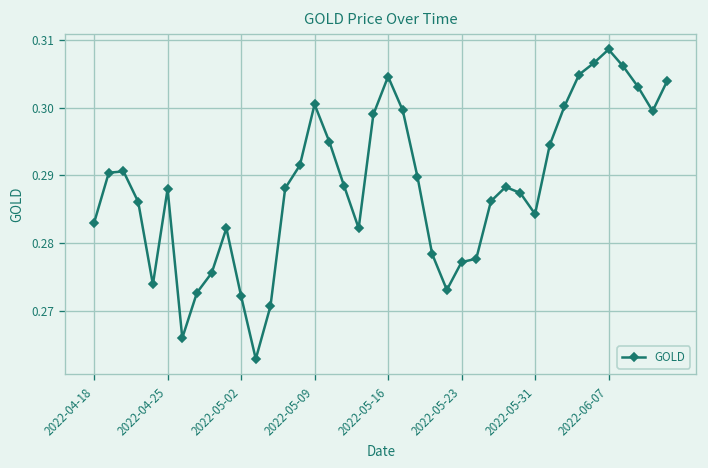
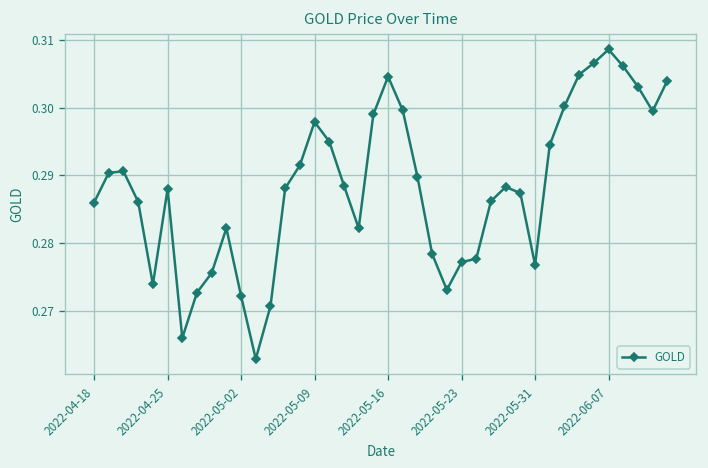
2022-04-18: 0.283 -> 0.286
2022-05-09: 0.301 -> 0.298
2022-05-31: 0.284 -> 0.277
